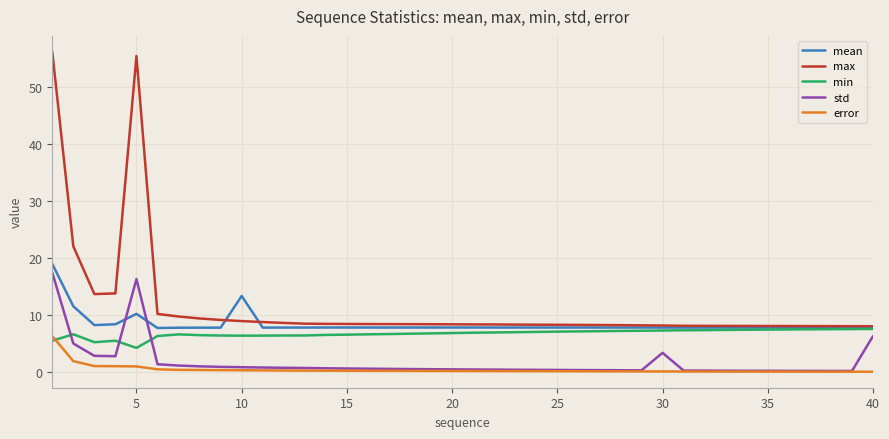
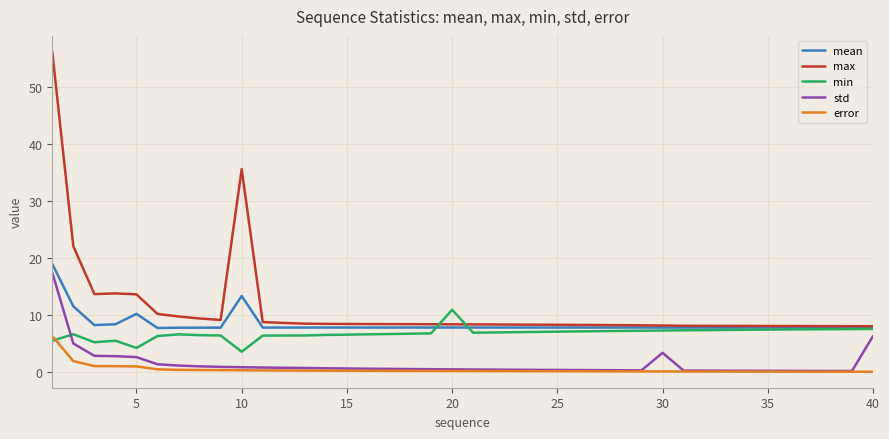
max, 5: 56 -> 14
std, 5: 16 -> 3
max, 10: 9 -> 36
min, 10: 6 -> 4
min, 20: 7 -> 11
